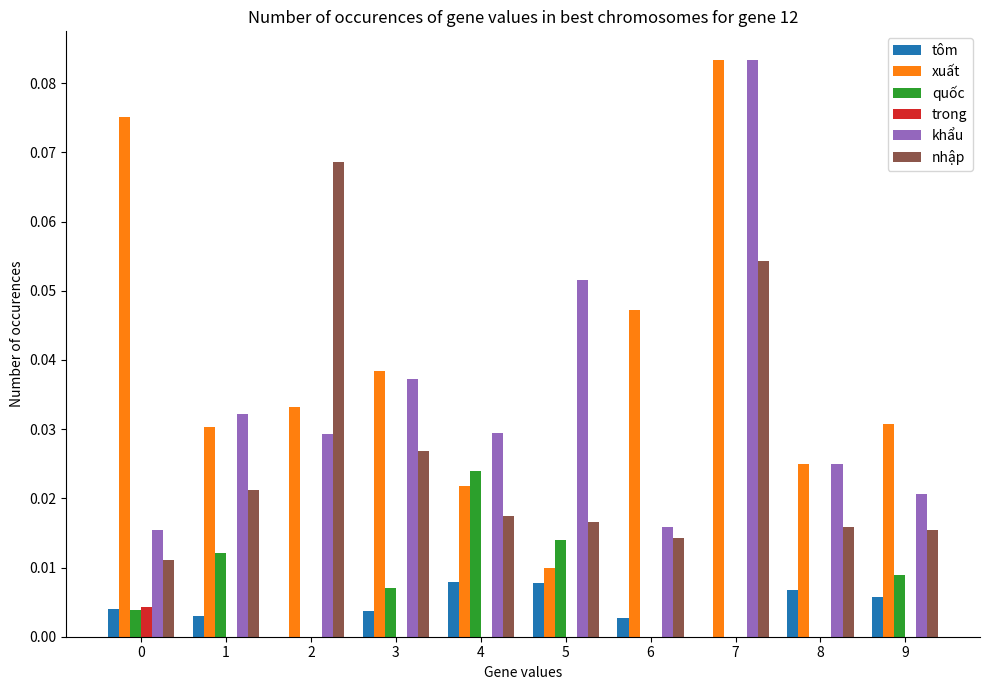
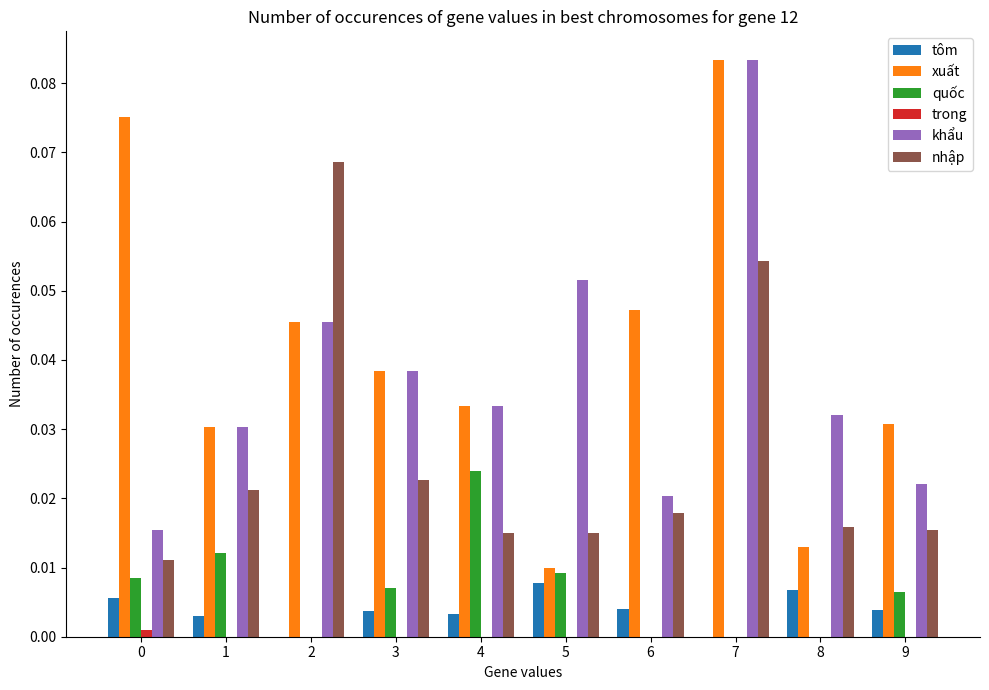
tôm, 0: 0.004 -> 0.006
quốc, 0: 0.004 -> 0.009
trong, 0: 0.004 -> 0.001
khẩu, 1: 0.032 -> 0.030
xuất, 2: 0.033 -> 0.045
khẩu, 2: 0.029 -> 0.045
khẩu, 3: 0.037 -> 0.038
nhập, 3: 0.027 -> 0.023
tôm, 4: 0.008 -> 0.003
xuất, 4: 0.022 -> 0.033
khẩu, 4: 0.029 -> 0.033
nhập, 4: 0.017 -> 0.015
quốc, 5: 0.014 -> 0.009
nhập, 5: 0.017 -> 0.015
tôm, 6: 0.003 -> 0.004
khẩu, 6: 0.016 -> 0.020
nhập, 6: 0.014 -> 0.018
xuất, 8: 0.025 -> 0.013
khẩu, 8: 0.025 -> 0.032
tôm, 9: 0.006 -> 0.004
quốc, 9: 0.009 -> 0.007
khẩu, 9: 0.021 -> 0.022
